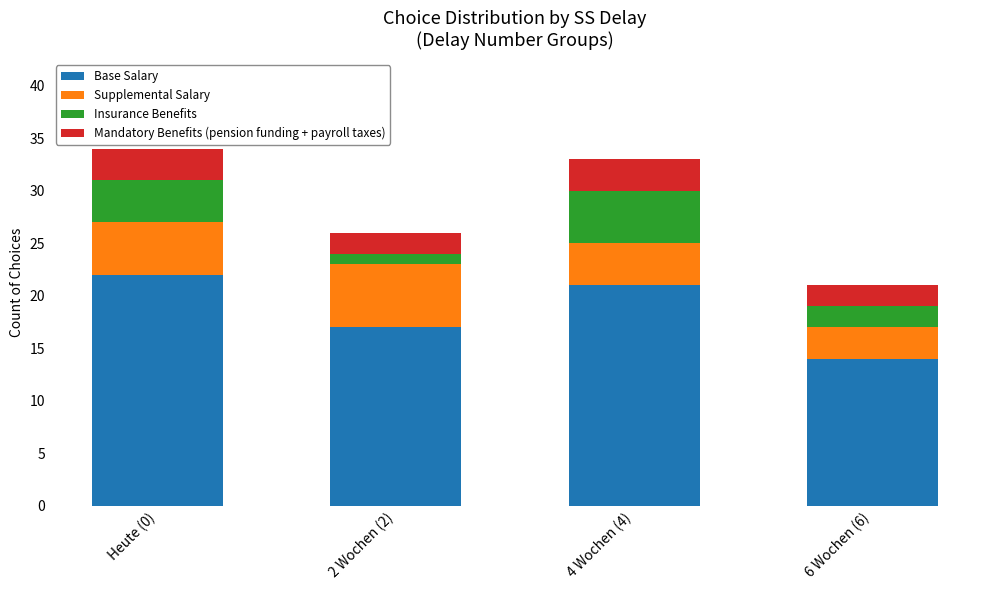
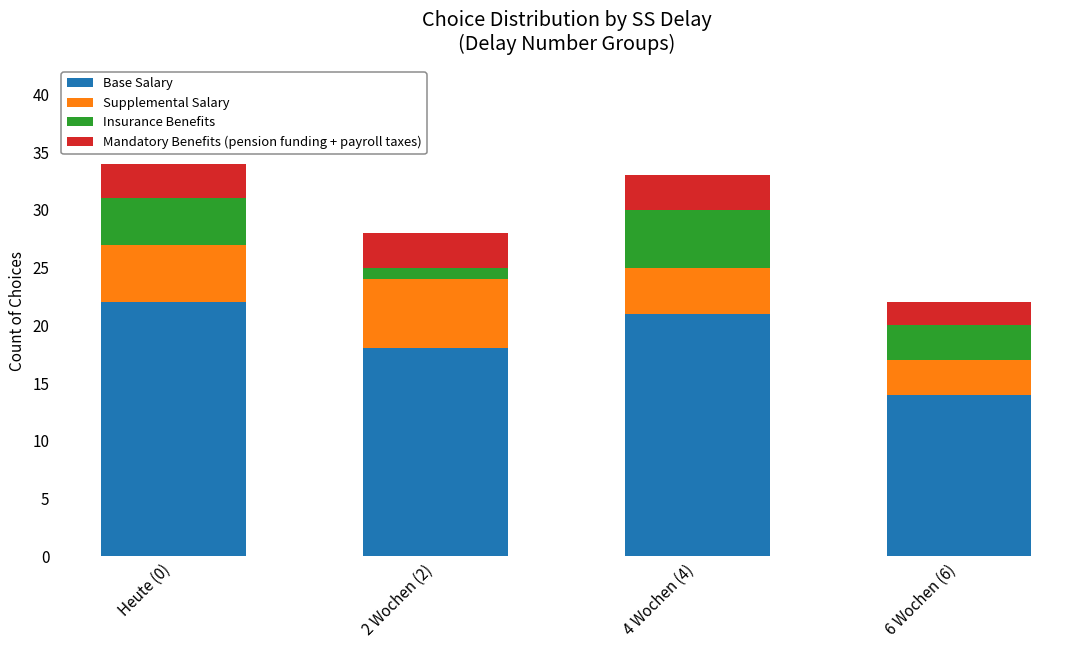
Base Salary, 2 Wochen (2): 17 -> 18
Mandatory Benefits (pension funding + payroll taxes), 2 Wochen (2): 2 -> 3
Insurance Benefits, 6 Wochen (6): 2 -> 3
